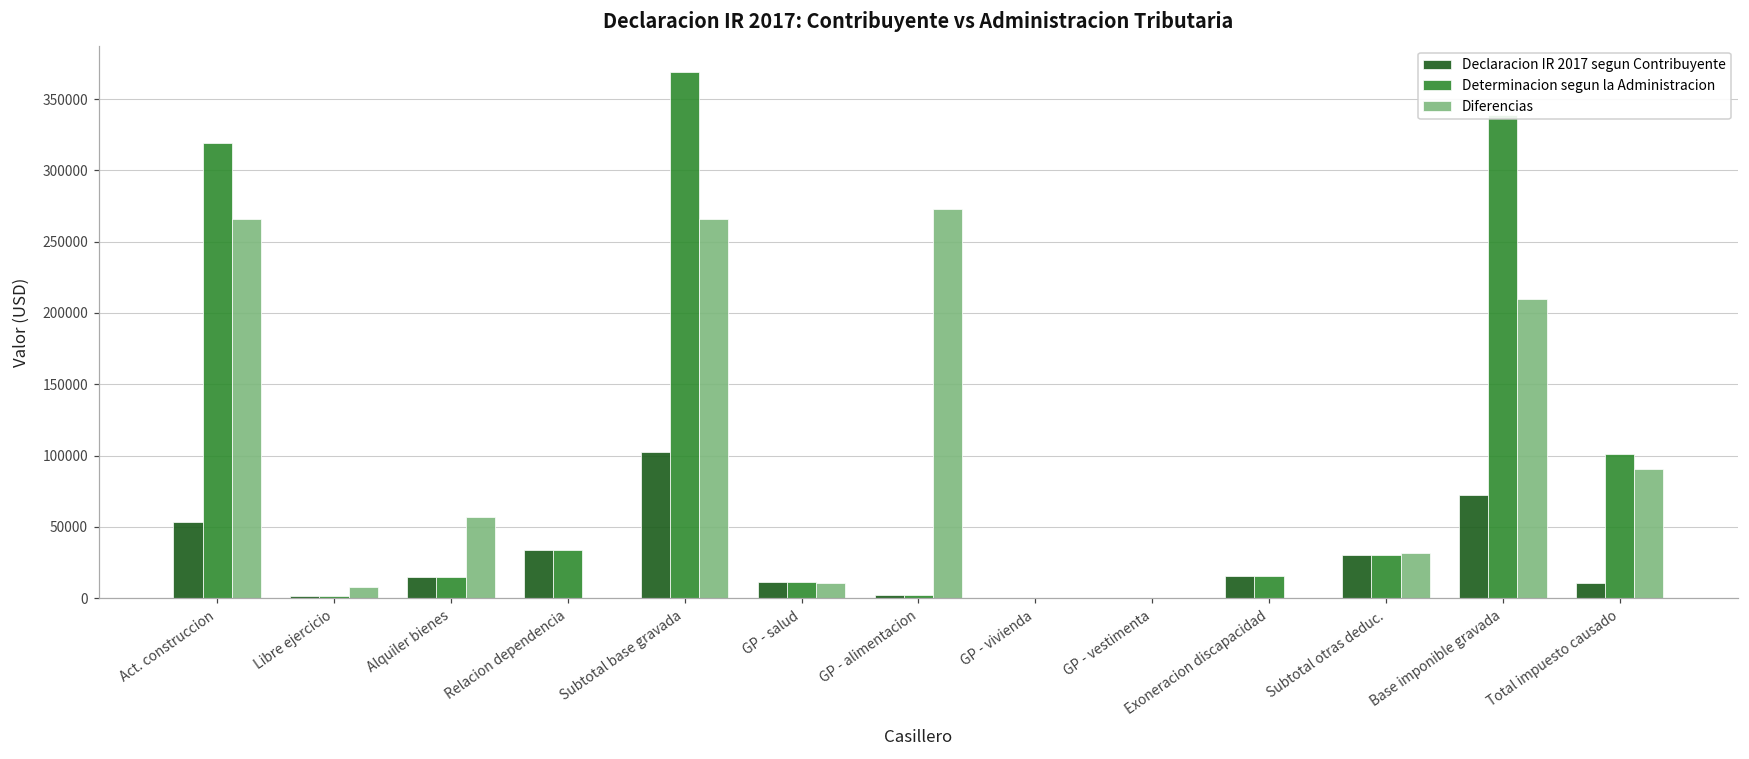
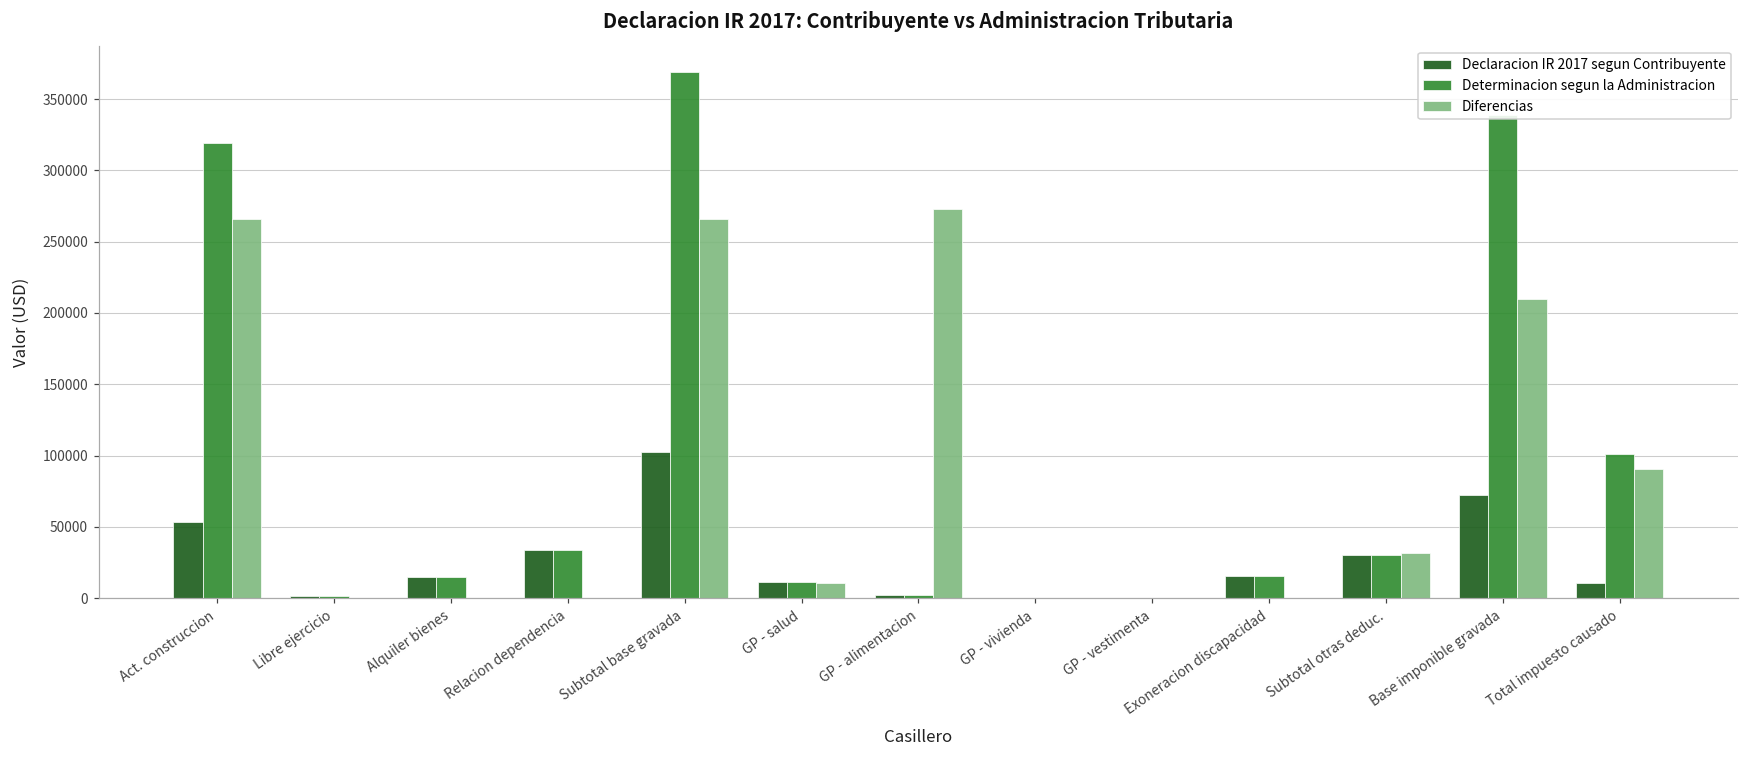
Diferencias, Libre ejercicio: 8000 -> 0
Diferencias, Alquiler bienes: 57000 -> 0
